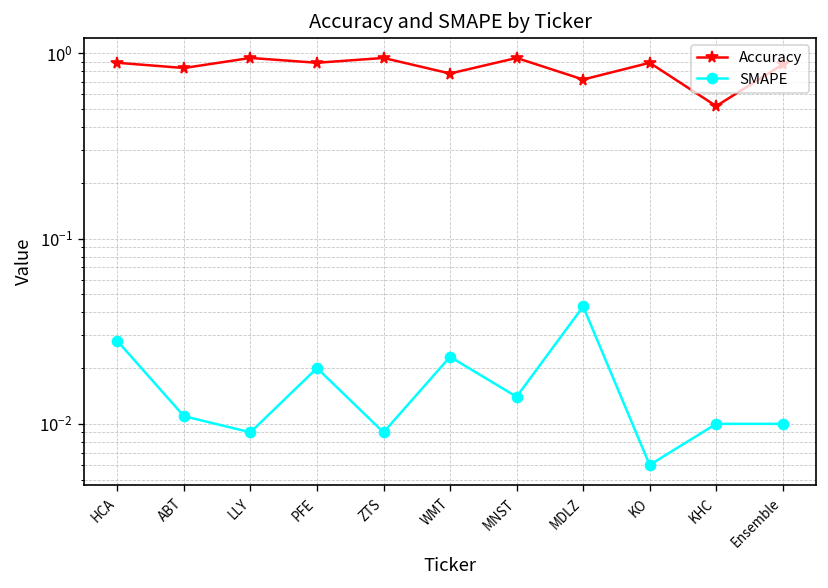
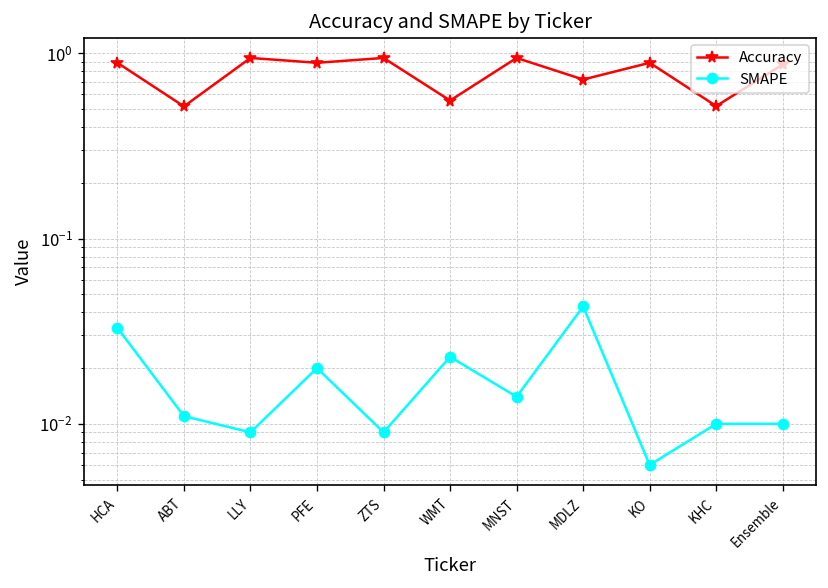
SMAPE, HCA: 0.028 -> 0.033
Accuracy, ABT: 0.8 -> 0.52
Accuracy, WMT: 0.8 -> 0.56
